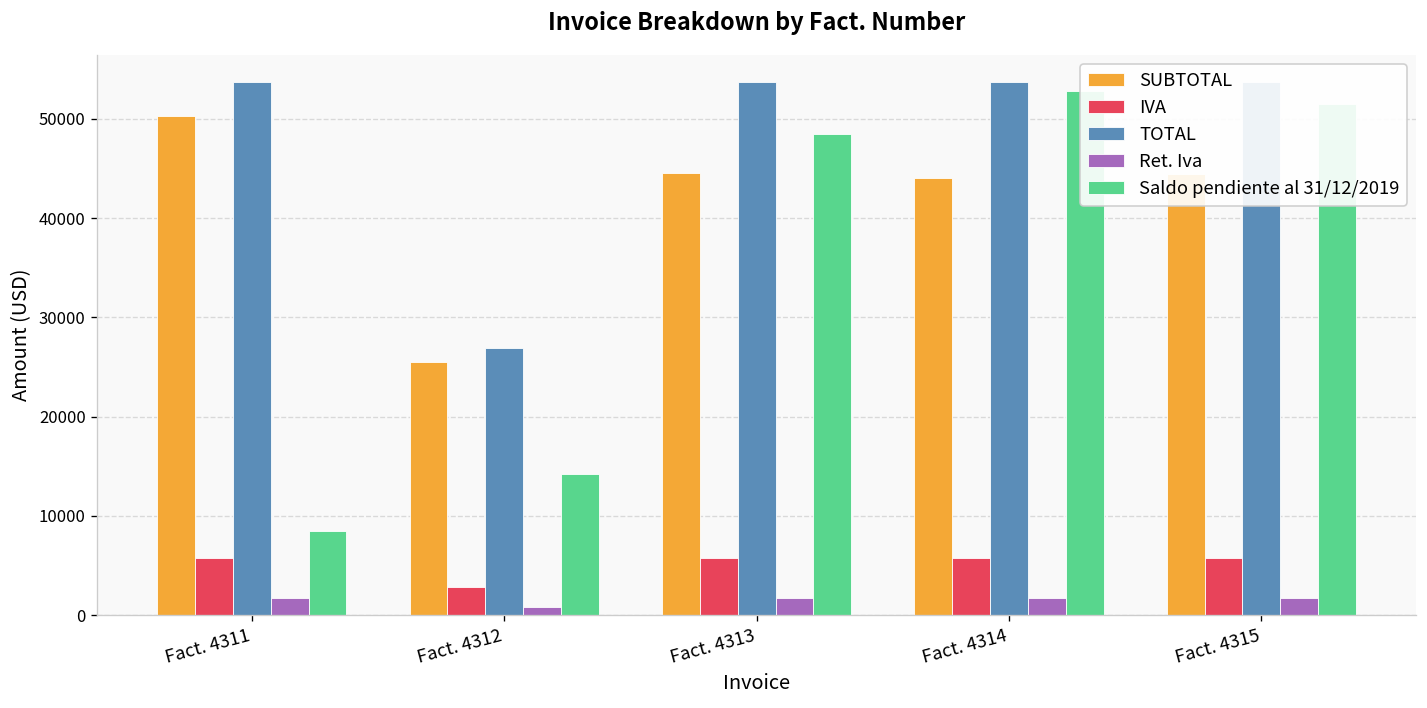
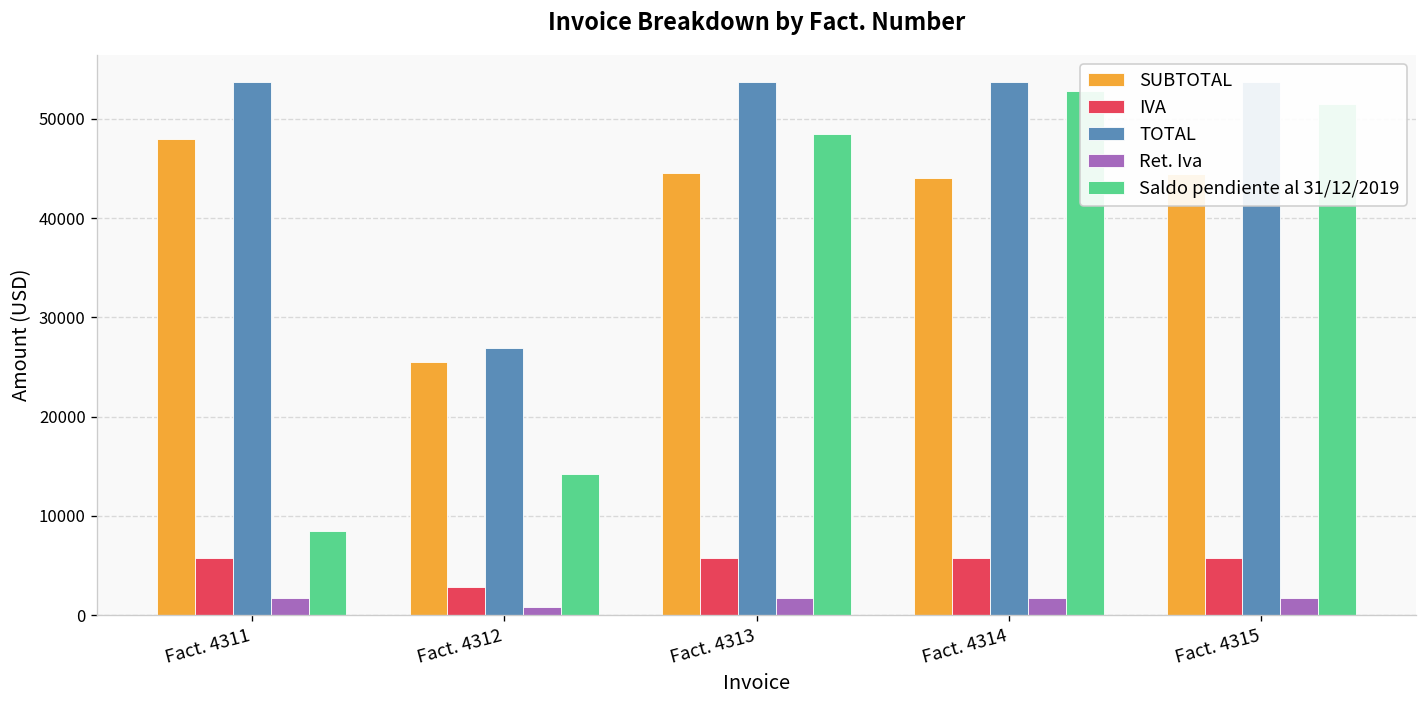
SUBTOTAL, Fact. 4311: 50000 -> 48000
